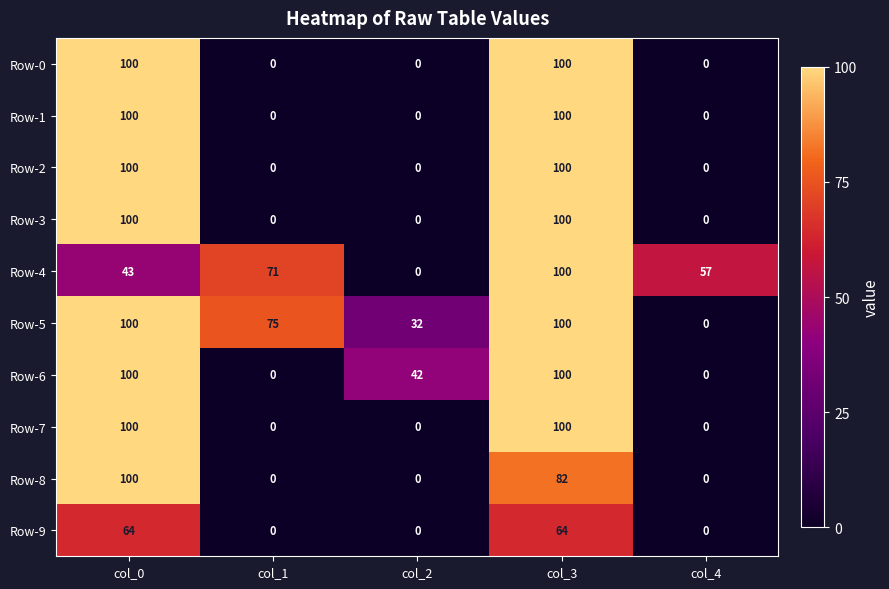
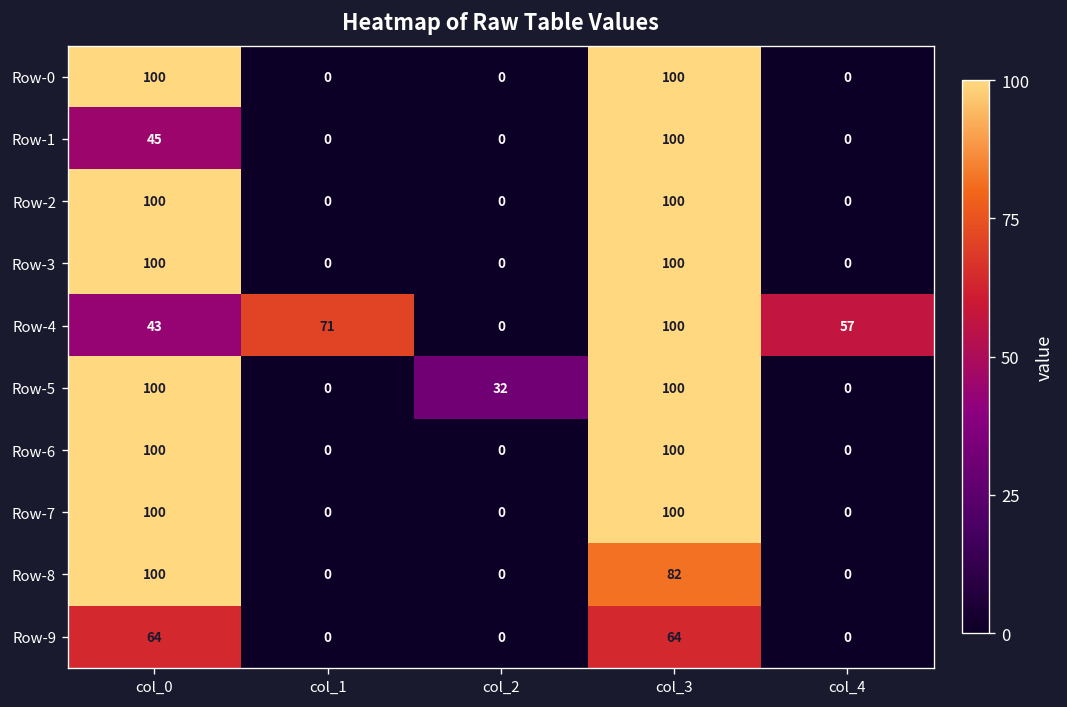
Row-1, col_0: 100 -> 45
Row-5, col_1: 75 -> 0
Row-6, col_2: 42 -> 0
